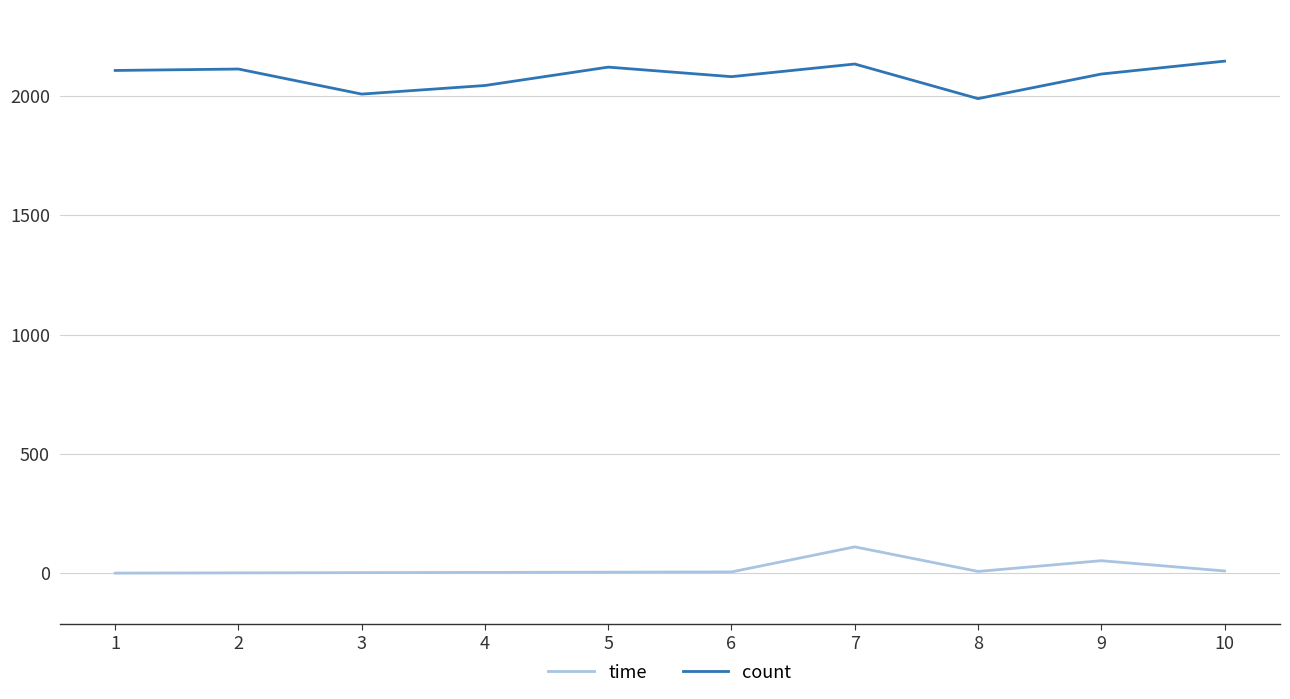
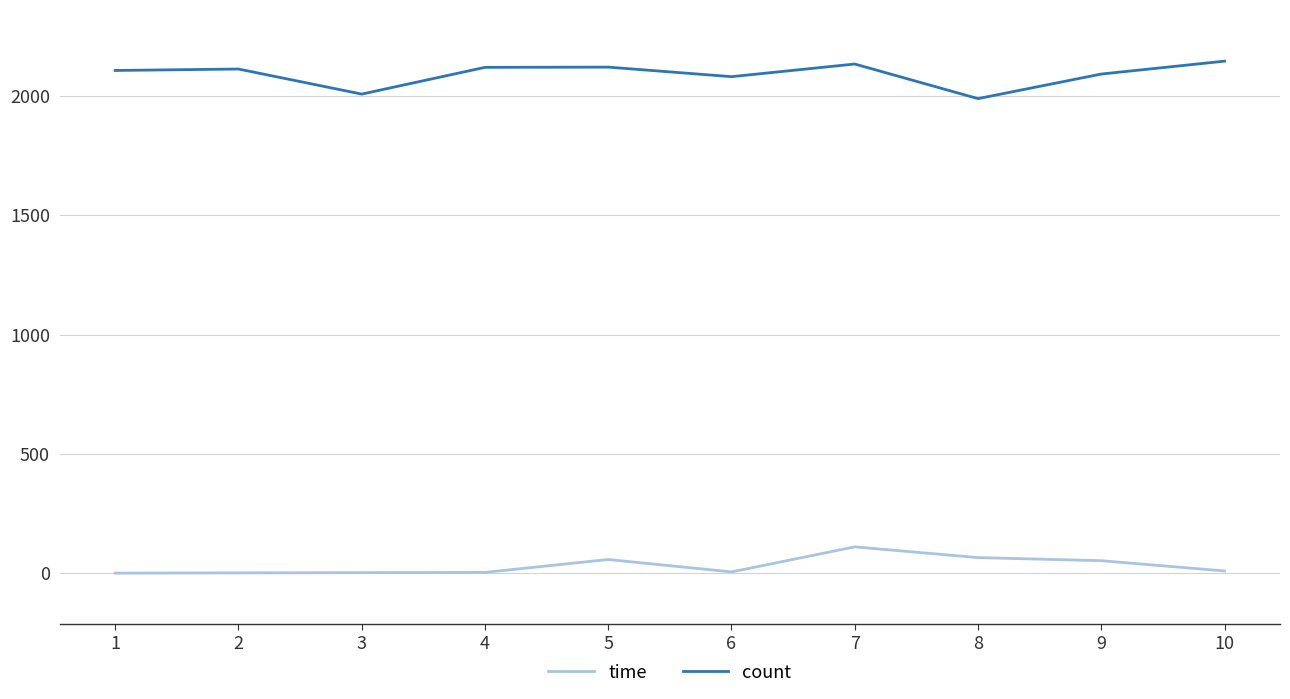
count, 4: 2040 -> 2120
time, 5: 10 -> 60
time, 8: 10 -> 70
